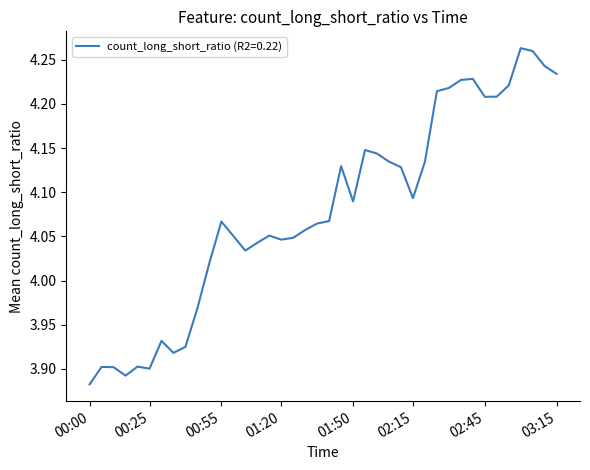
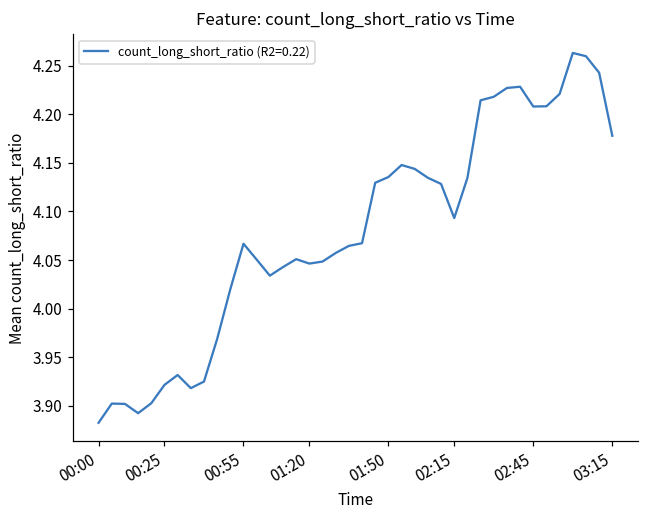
00:25: 3.90 -> 3.92
01:50: 4.09 -> 4.14
03:15: 4.23 -> 4.18
